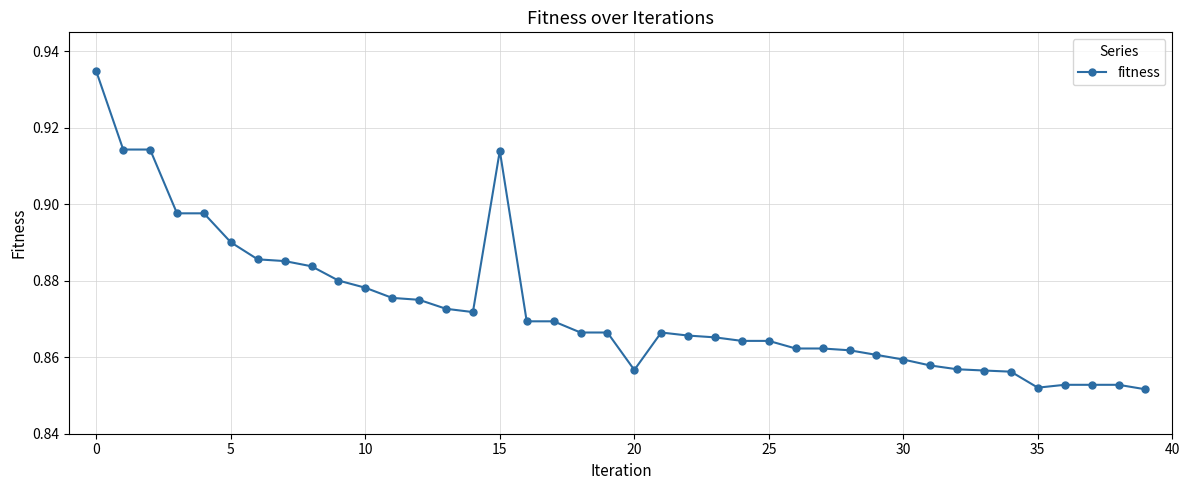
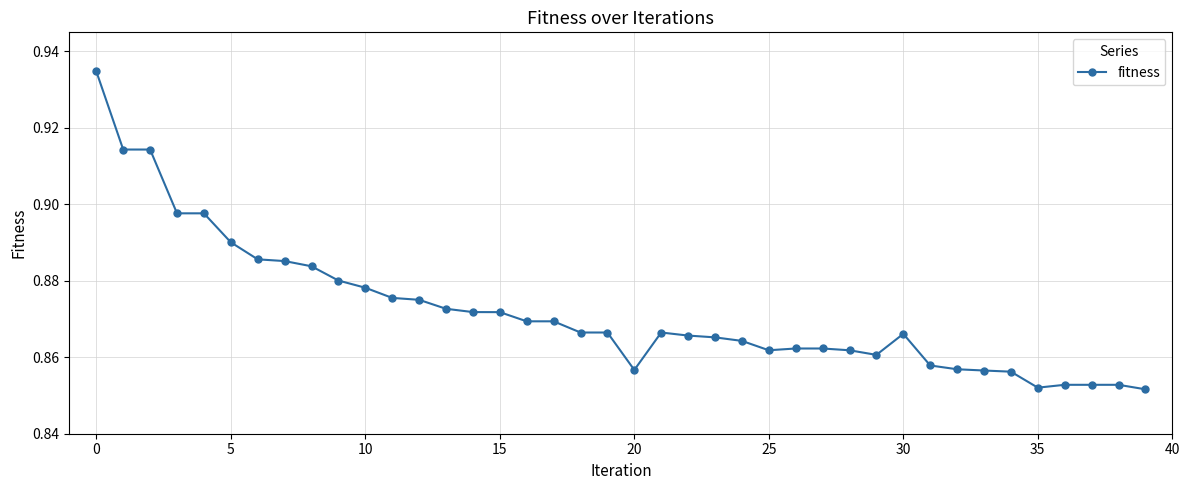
15: 0.914 -> 0.872
25: 0.864 -> 0.862
30: 0.859 -> 0.866
